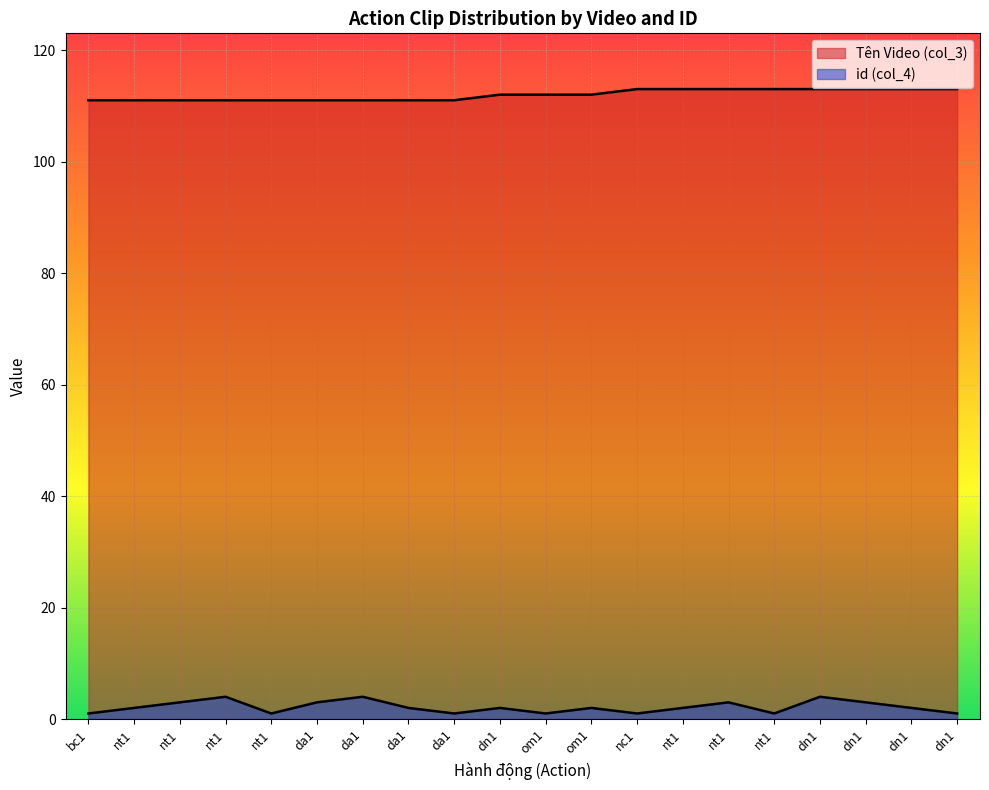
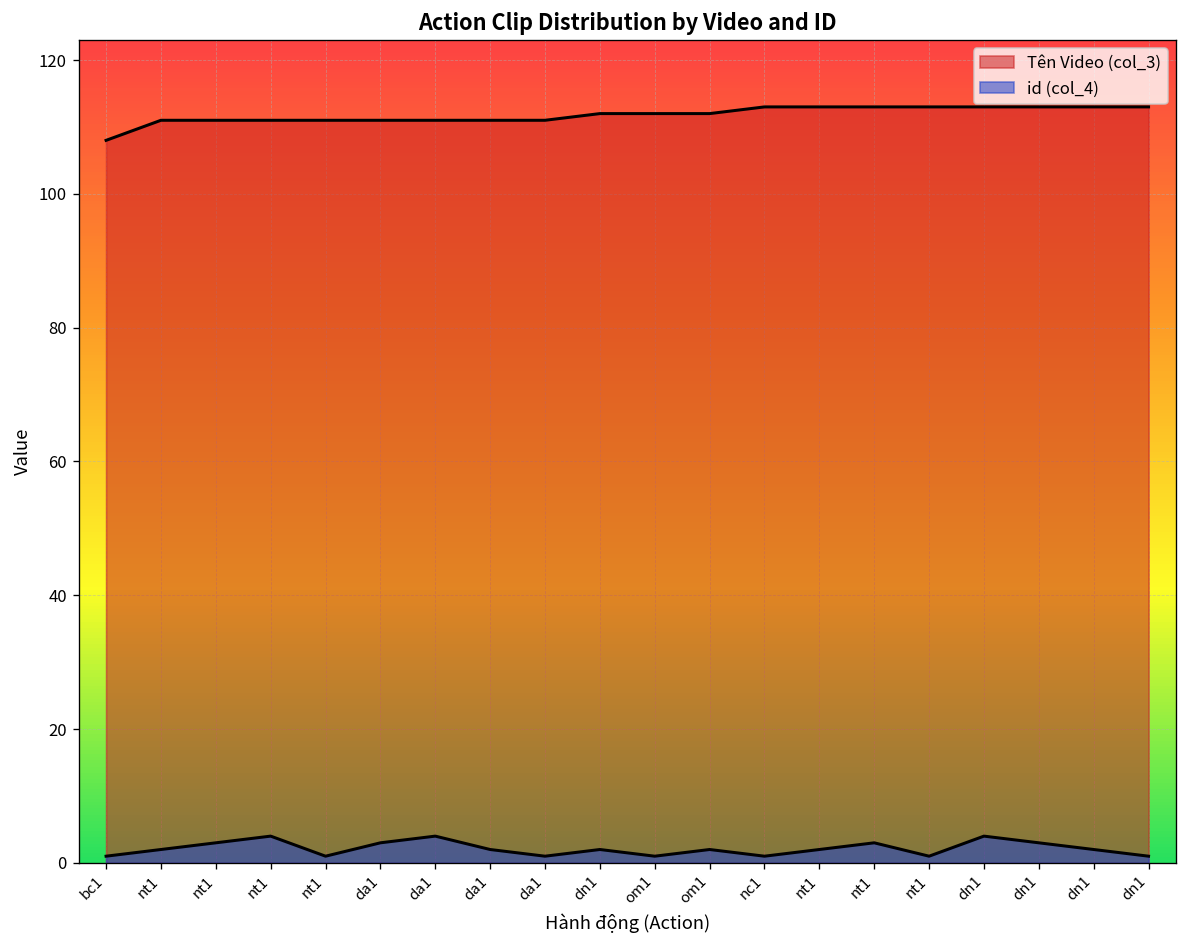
Tên Video (col_3), bc1: 111 -> 108
